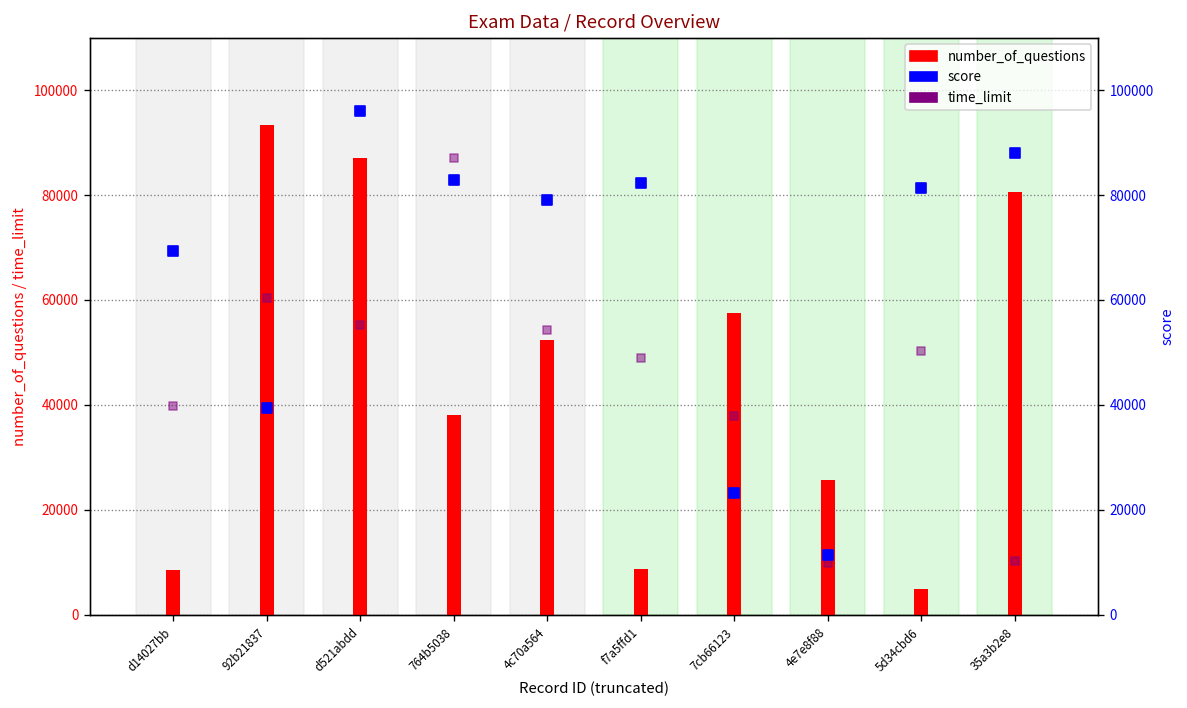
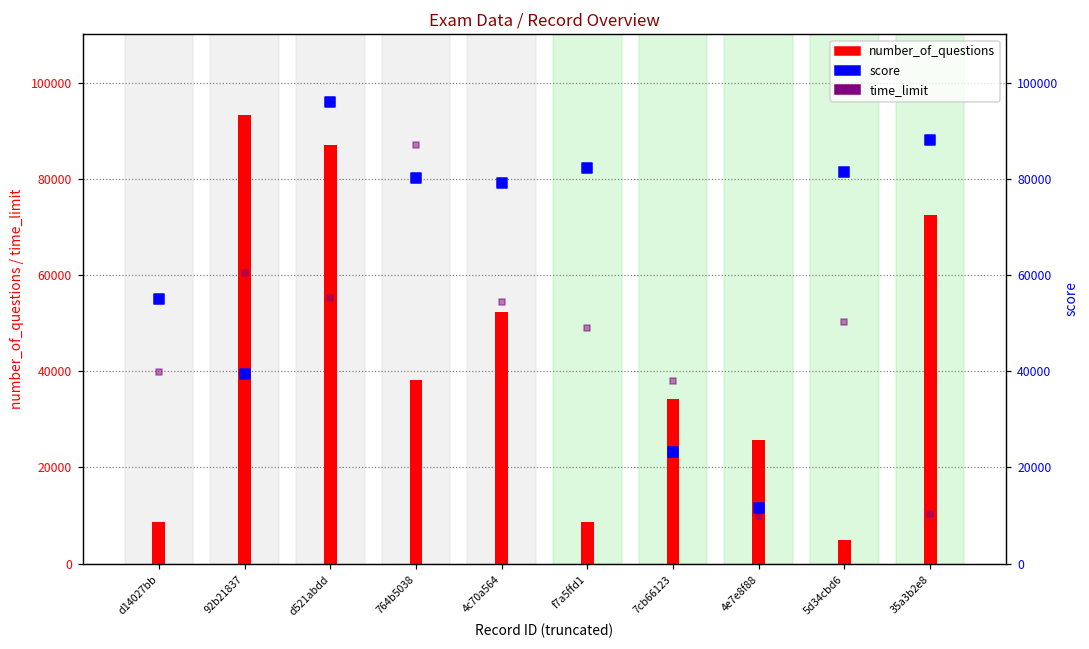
number_of_questions, 7cb66123: 57000 -> 34000
number_of_questions, 35a3b2e8: 81000 -> 72000
score, d14027bb: 69000 -> 55000
score, 764b5038: 83000 -> 80000
